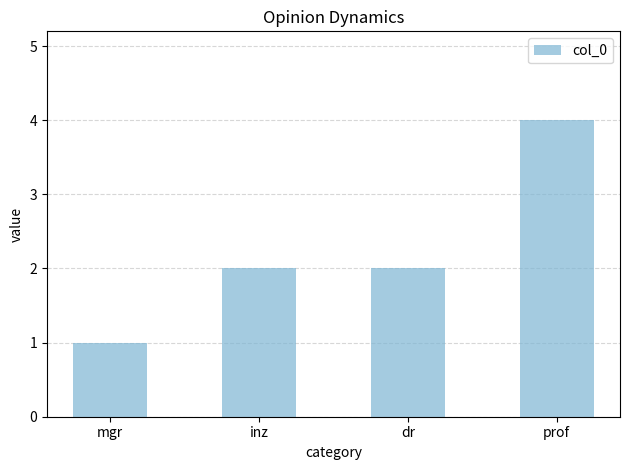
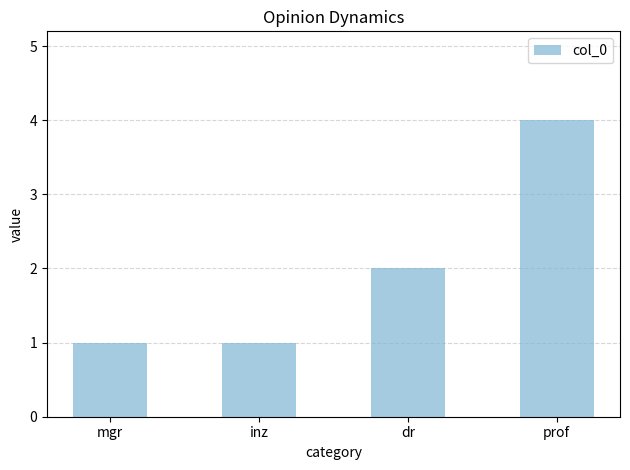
inz: 2 -> 1
